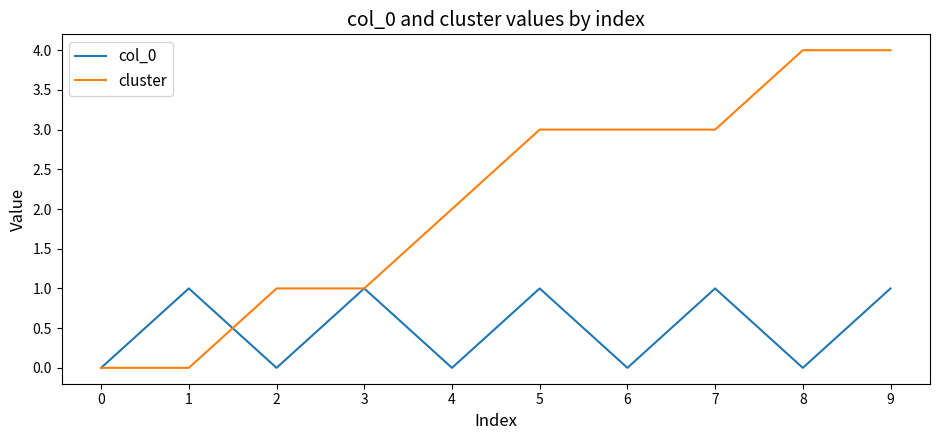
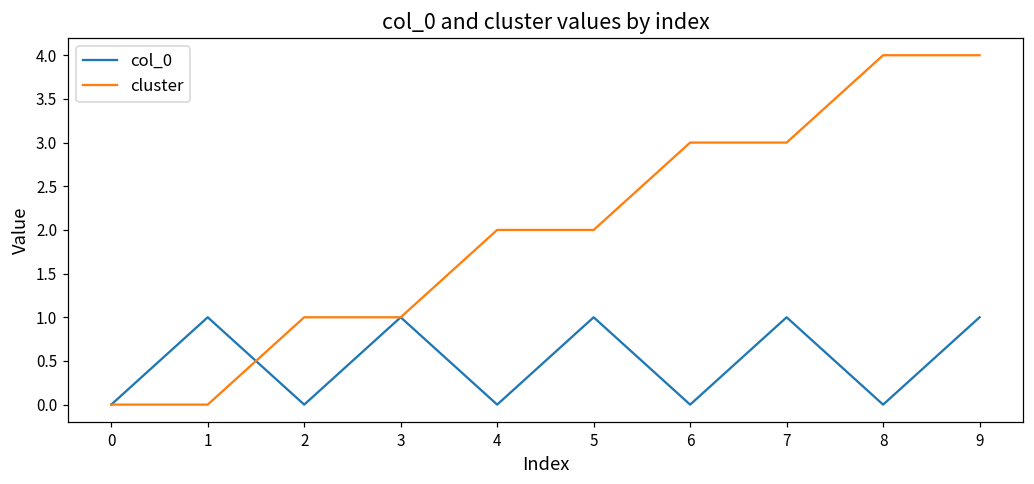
cluster, 5: 3 -> 2
